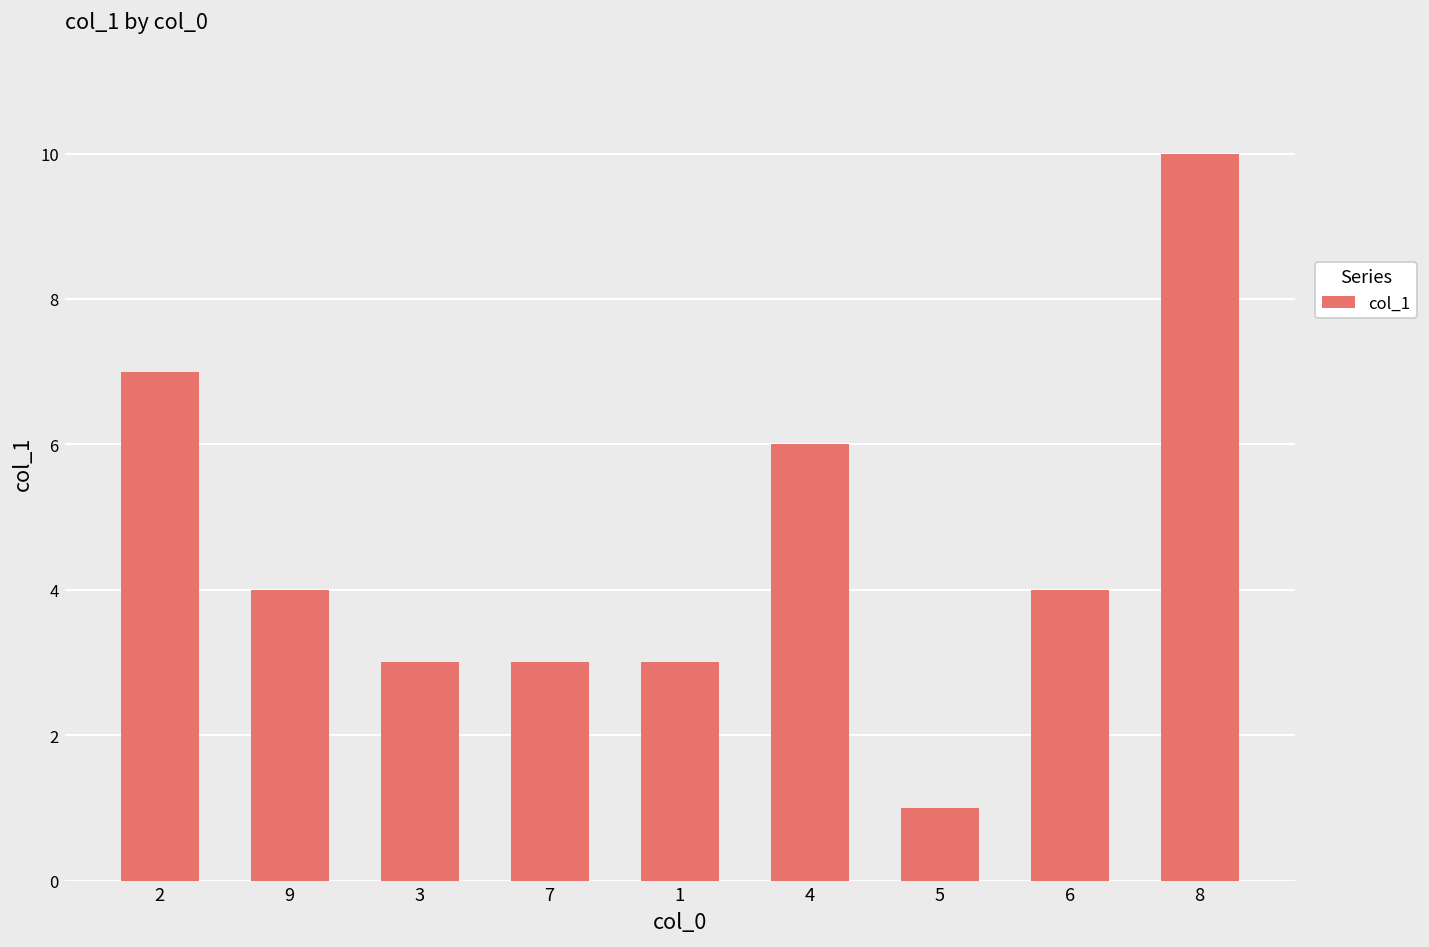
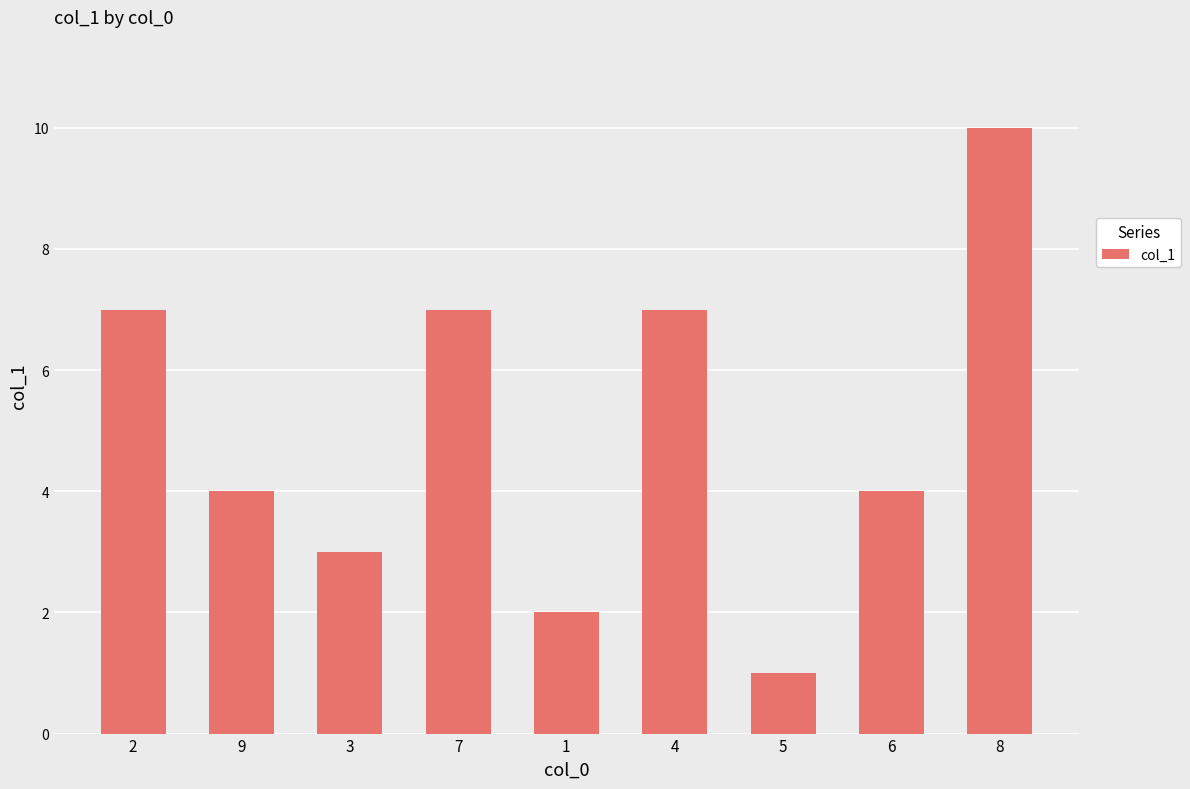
7: 3 -> 7
1: 3 -> 2
4: 6 -> 7
